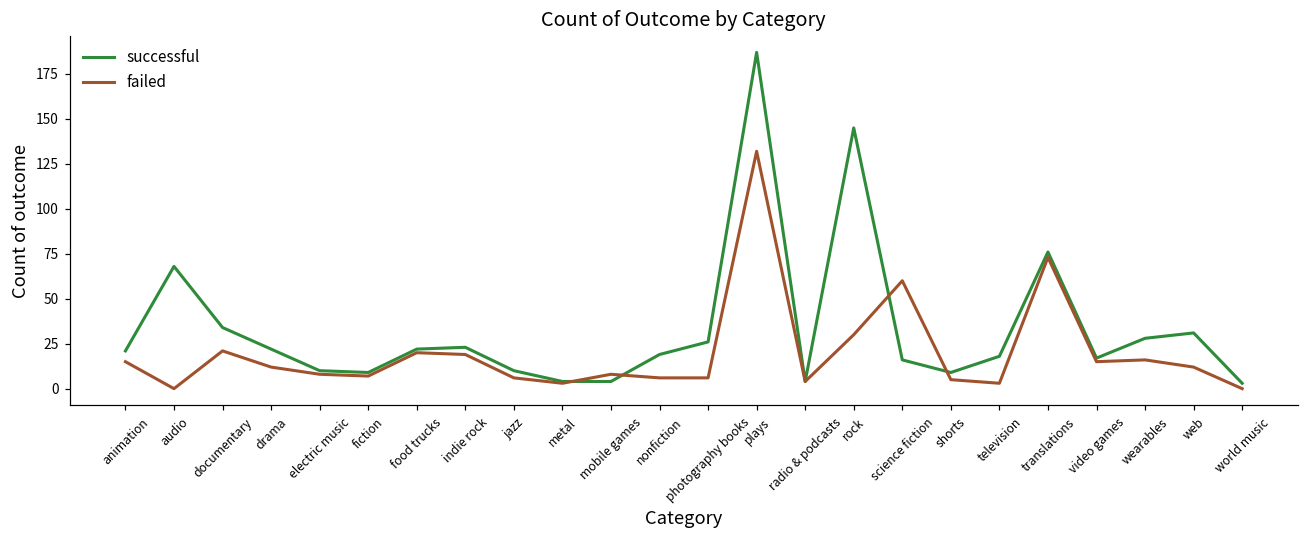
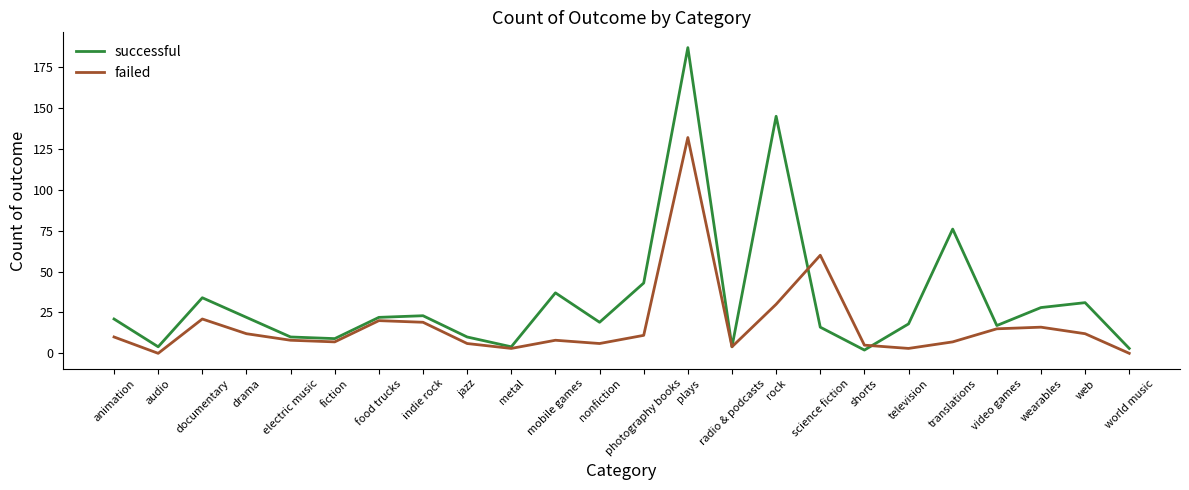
failed, animation: 15 -> 10
successful, audio: 68 -> 4
successful, mobile games: 4 -> 37
successful, photography books: 26 -> 43
failed, photography books: 6 -> 11
successful, shorts: 9 -> 2
failed, translations: 73 -> 7
